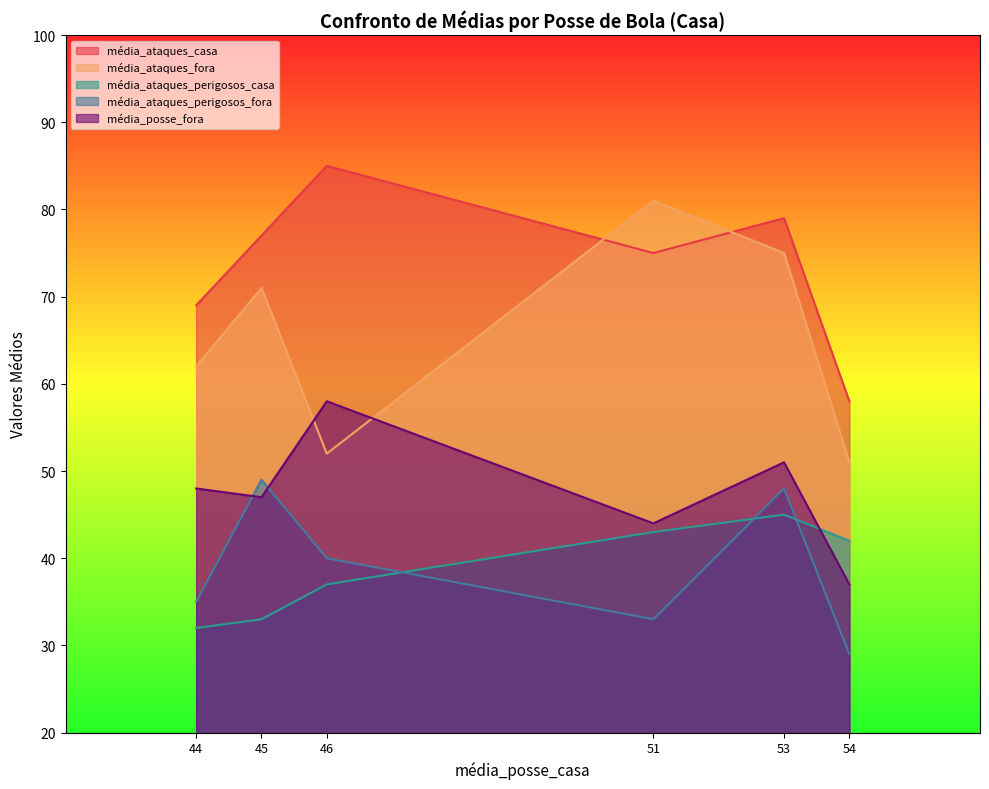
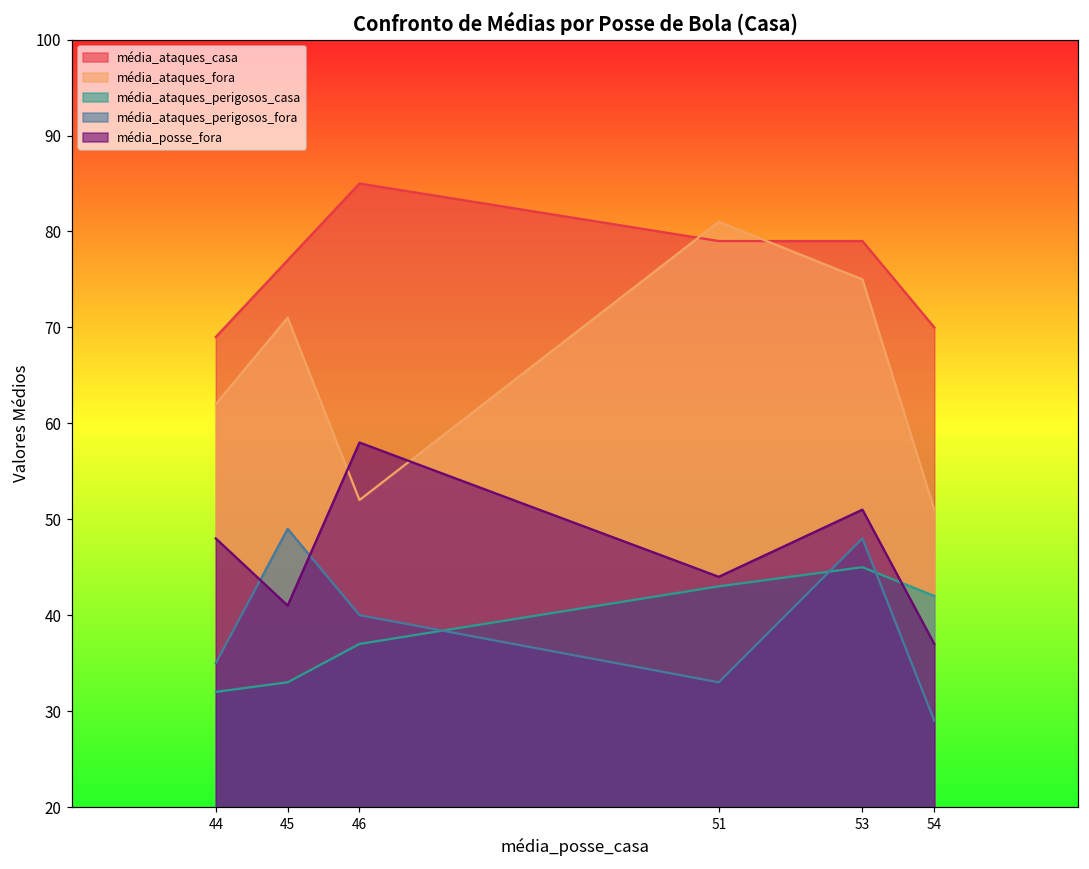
média_posse_fora, 45: 47 -> 41
média_ataques_casa, 51: 75 -> 79
média_ataques_casa, 54: 58 -> 70
